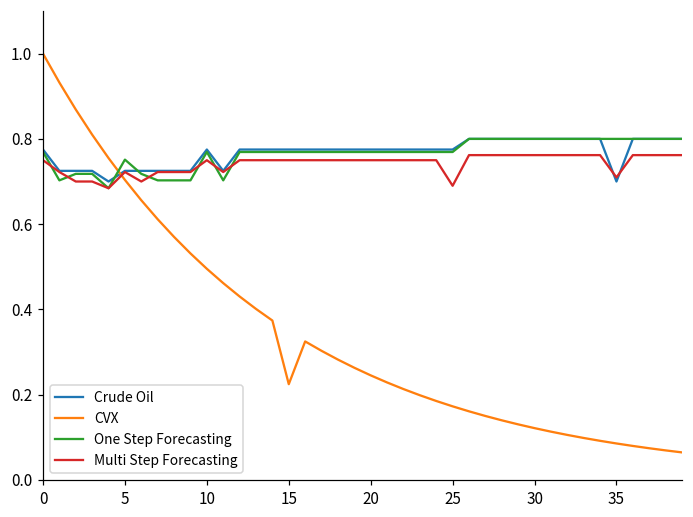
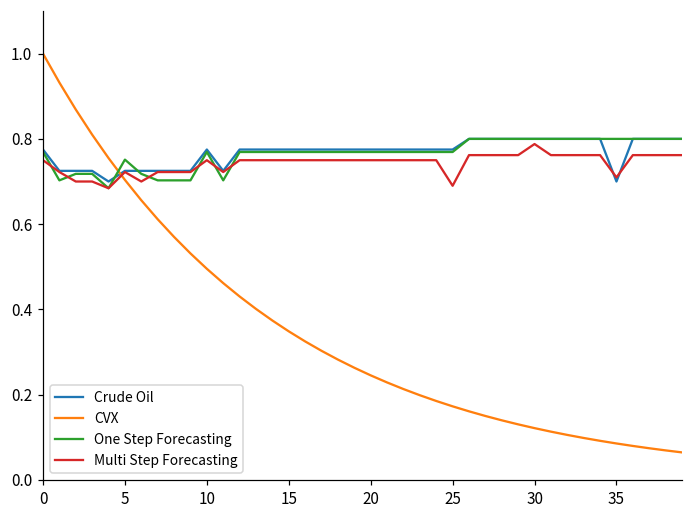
CVX, 15: 0.22 -> 0.35
Multi Step Forecasting, 30: 0.76 -> 0.79
